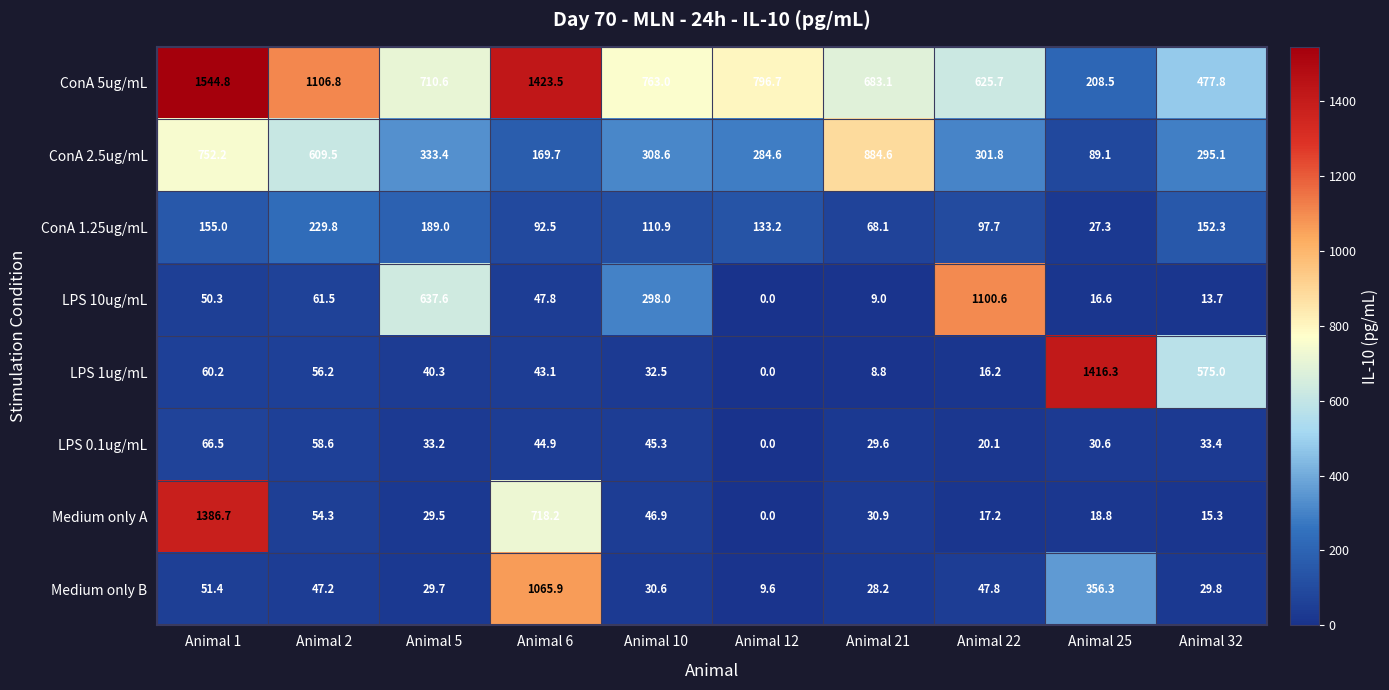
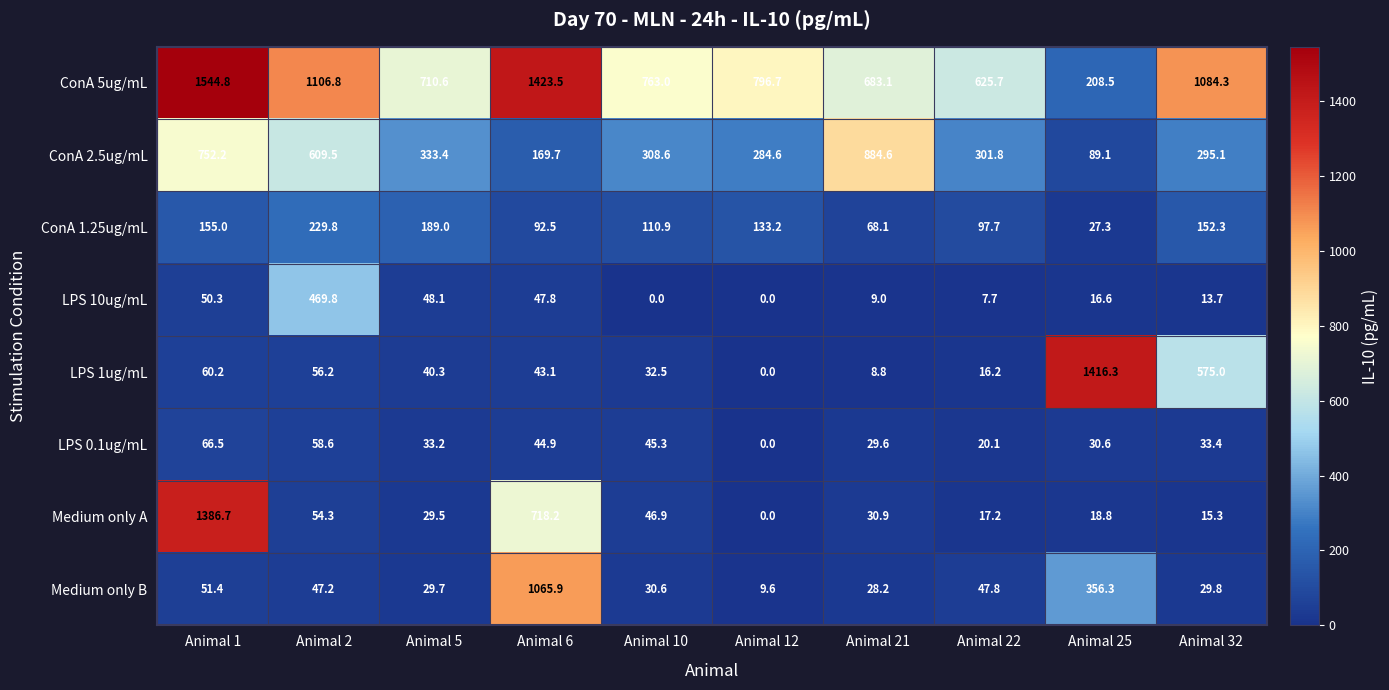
ConA 5ug/mL, Animal 32: 477.8 -> 1084.3
LPS 10ug/mL, Animal 2: 61.5 -> 469.8
LPS 10ug/mL, Animal 5: 637.6 -> 48.1
LPS 10ug/mL, Animal 10: 298.0 -> 0.0
LPS 10ug/mL, Animal 22: 1100.6 -> 7.7
